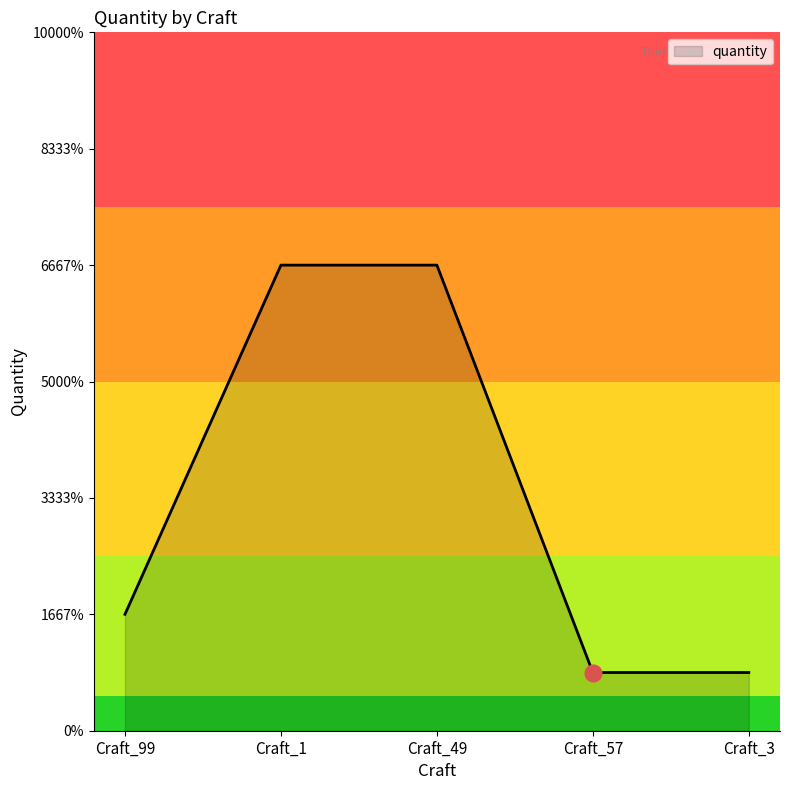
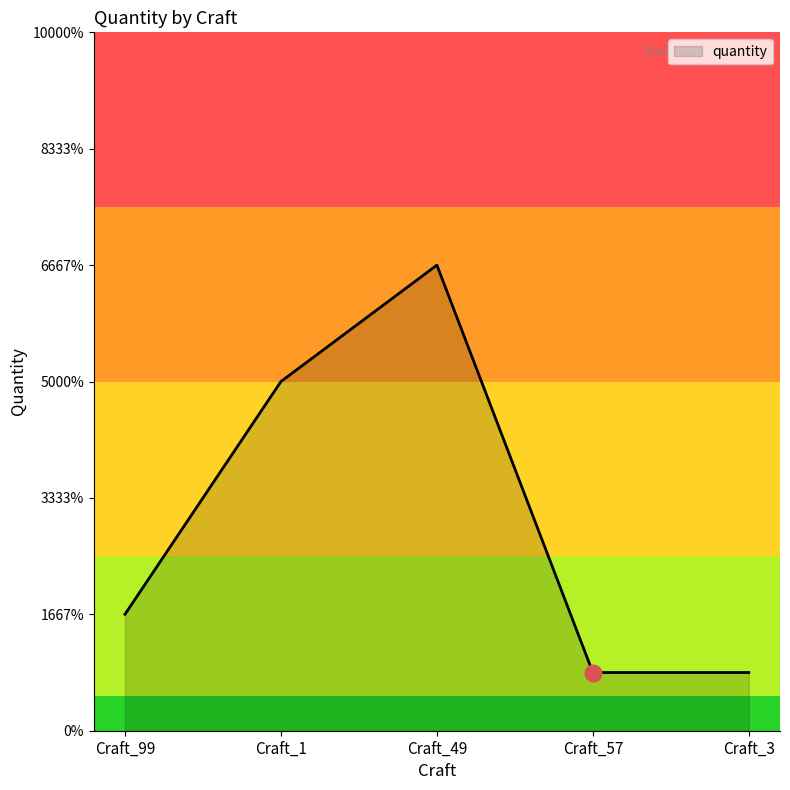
quantity, Craft_1: 6700% -> 5000%
